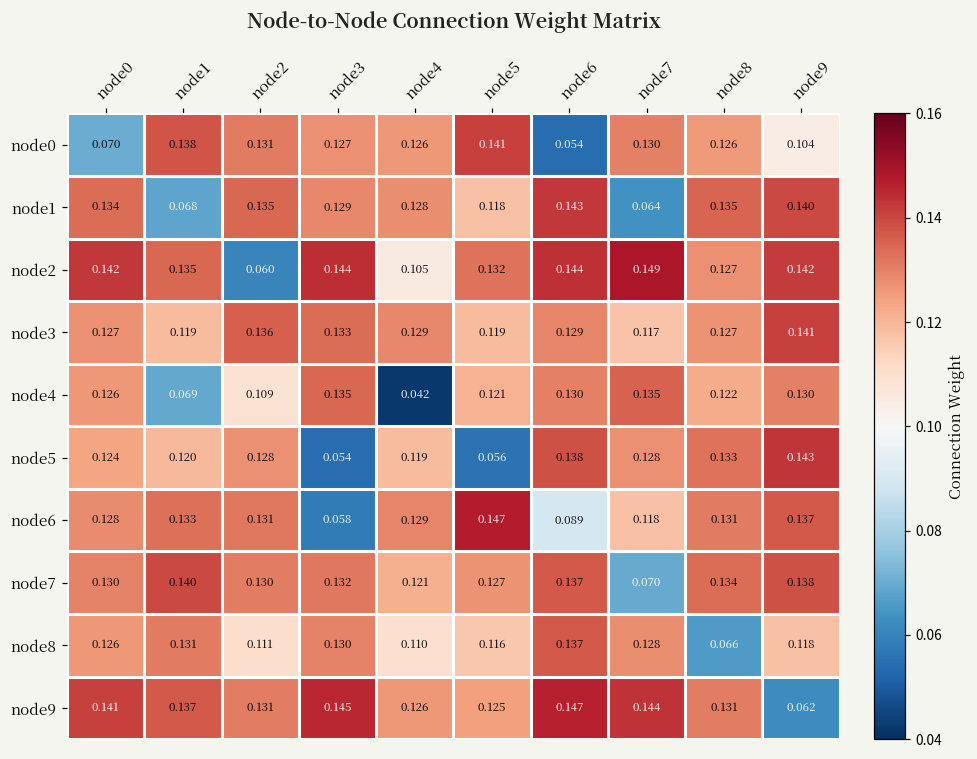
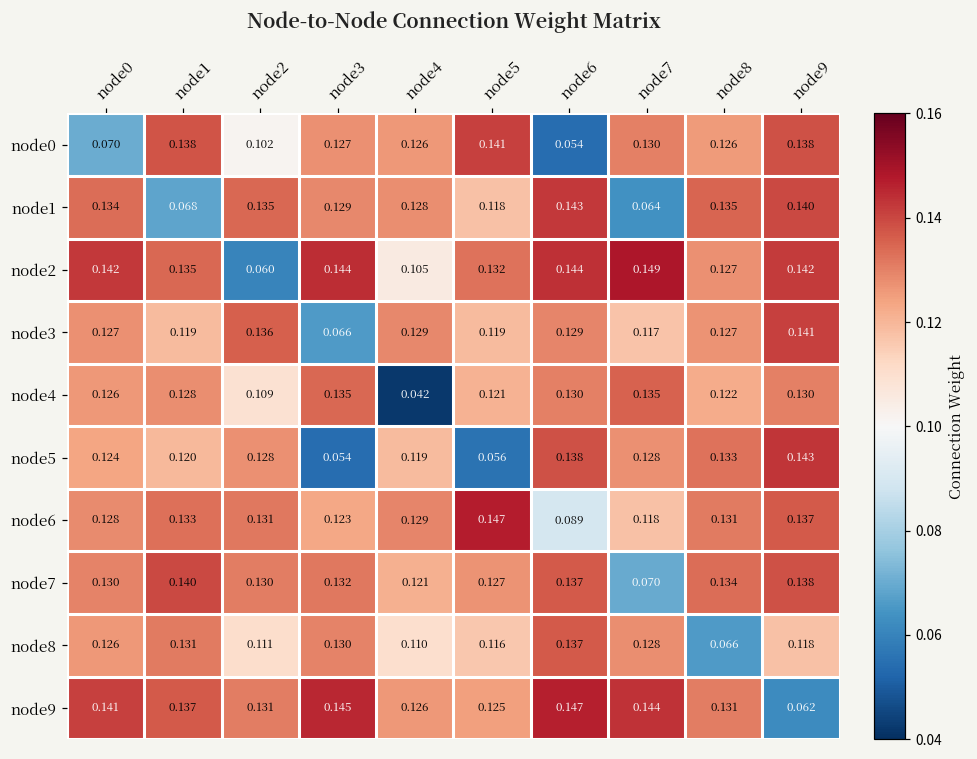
node0, node2: 0.131 -> 0.102
node0, node9: 0.104 -> 0.138
node3, node3: 0.133 -> 0.066
node4, node1: 0.069 -> 0.128
node6, node3: 0.058 -> 0.123
